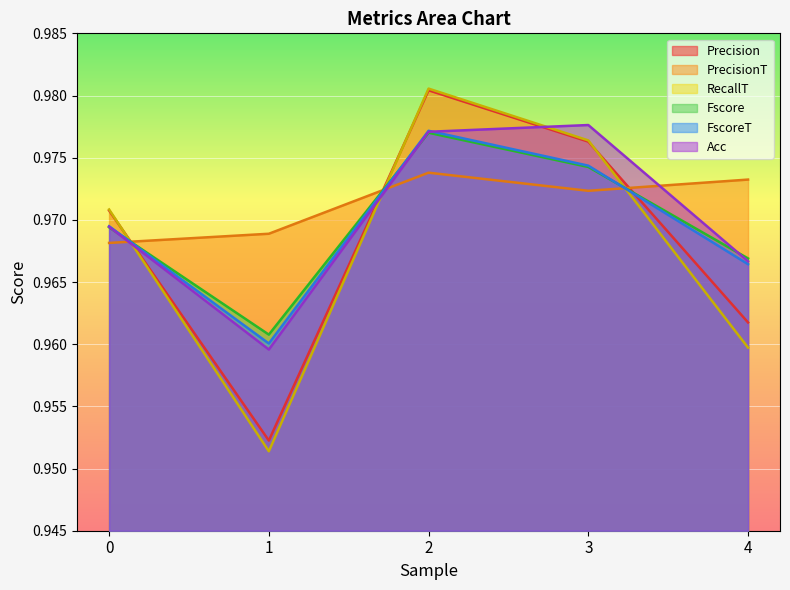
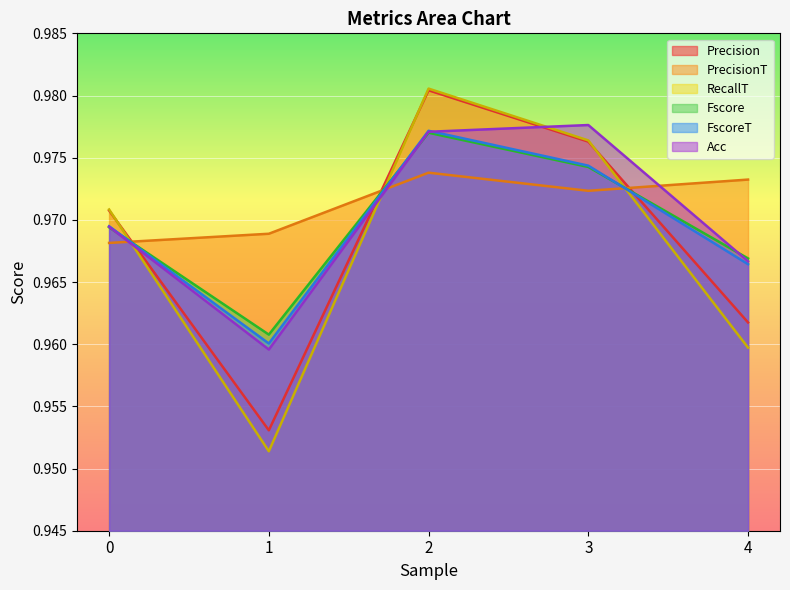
Precision, 1: 0.9523 -> 0.9531
